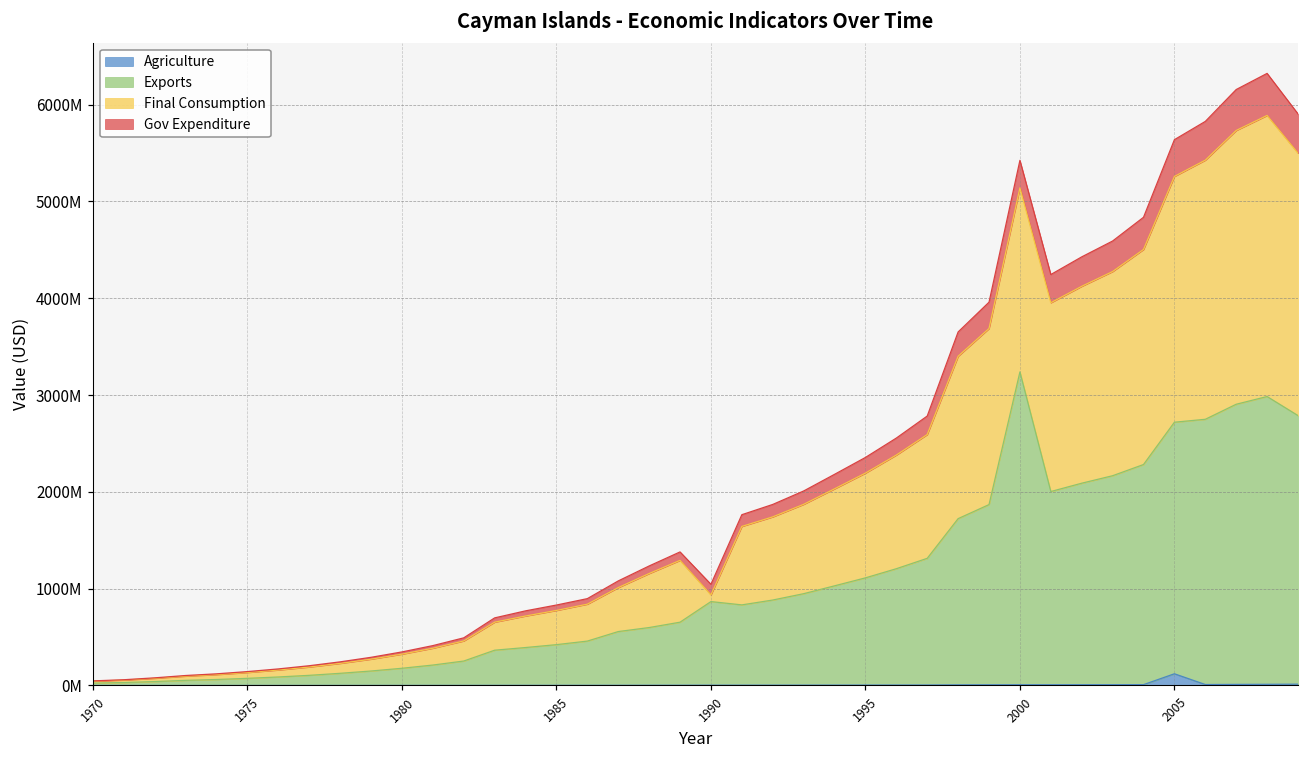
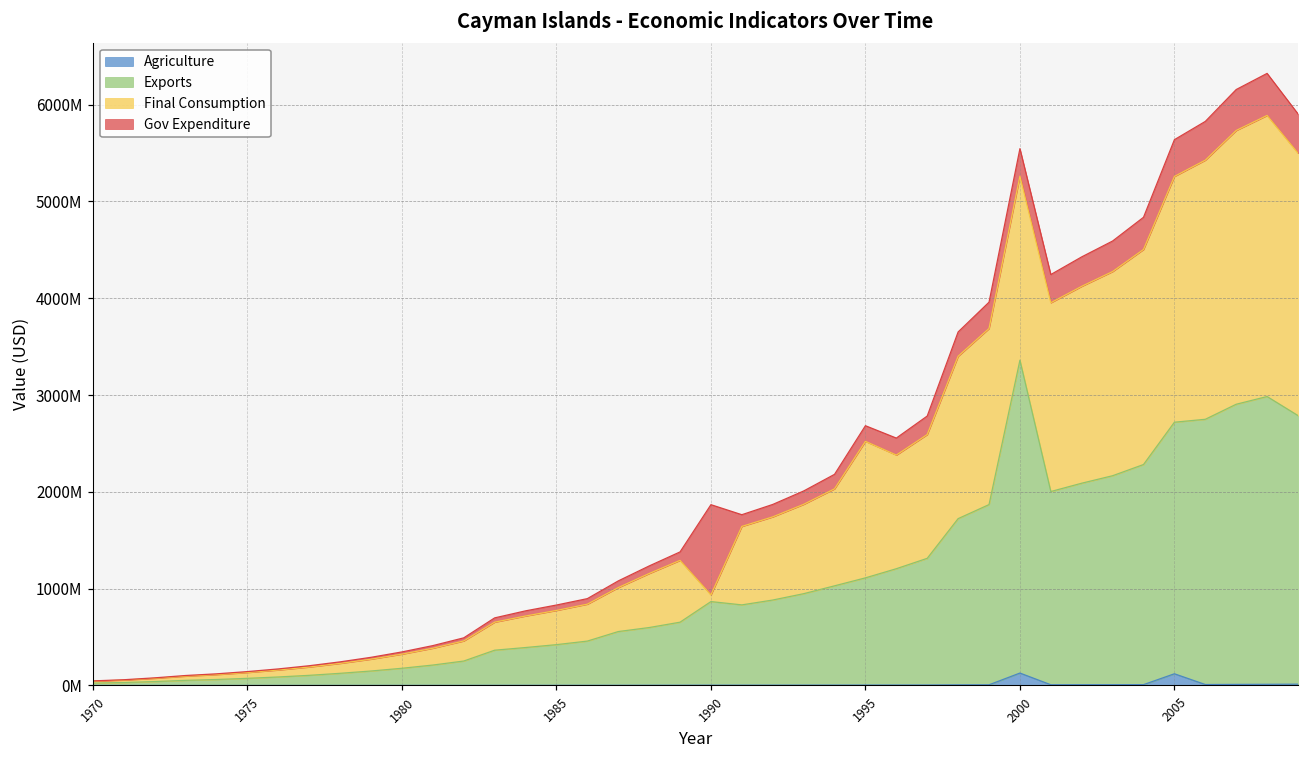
Gov Expenditure, 1990: 100000000 -> 900000000
Final Consumption, 1995: 1100000000 -> 1400000000
Agriculture, 2000: 0 -> 100000000
